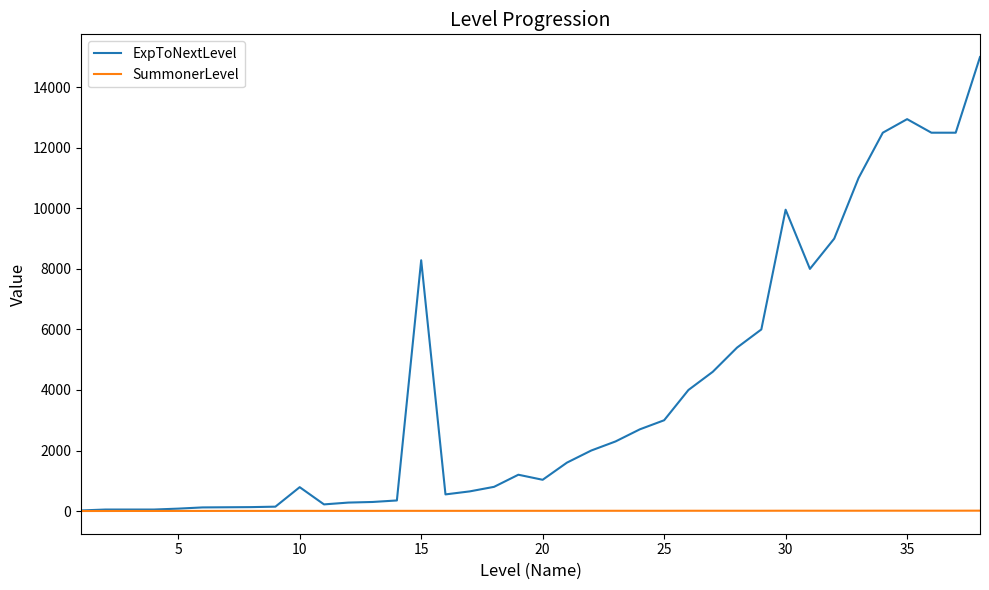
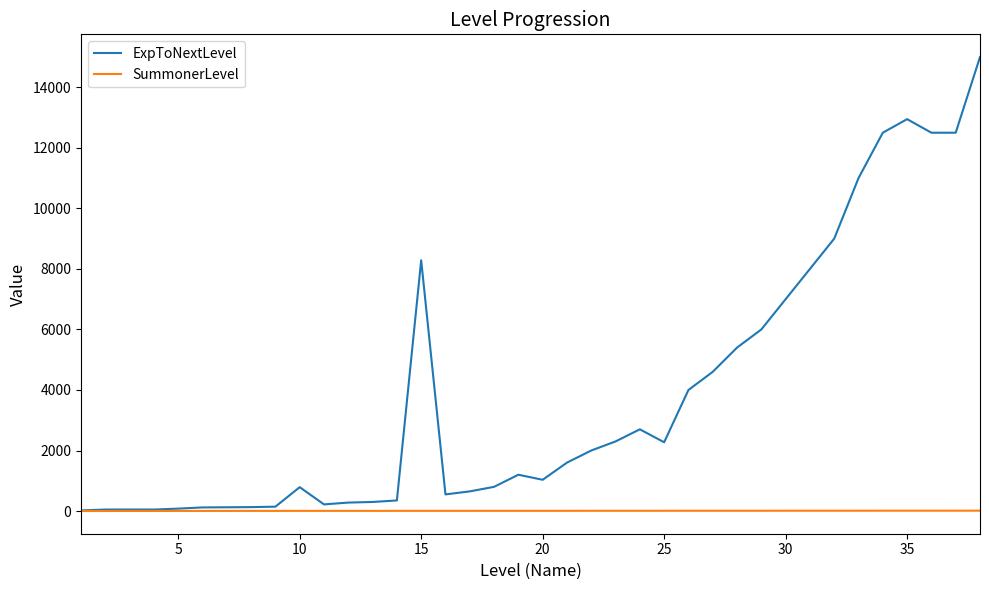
ExpToNextLevel, 25: 3000 -> 2300
ExpToNextLevel, 30: 10000 -> 7000
